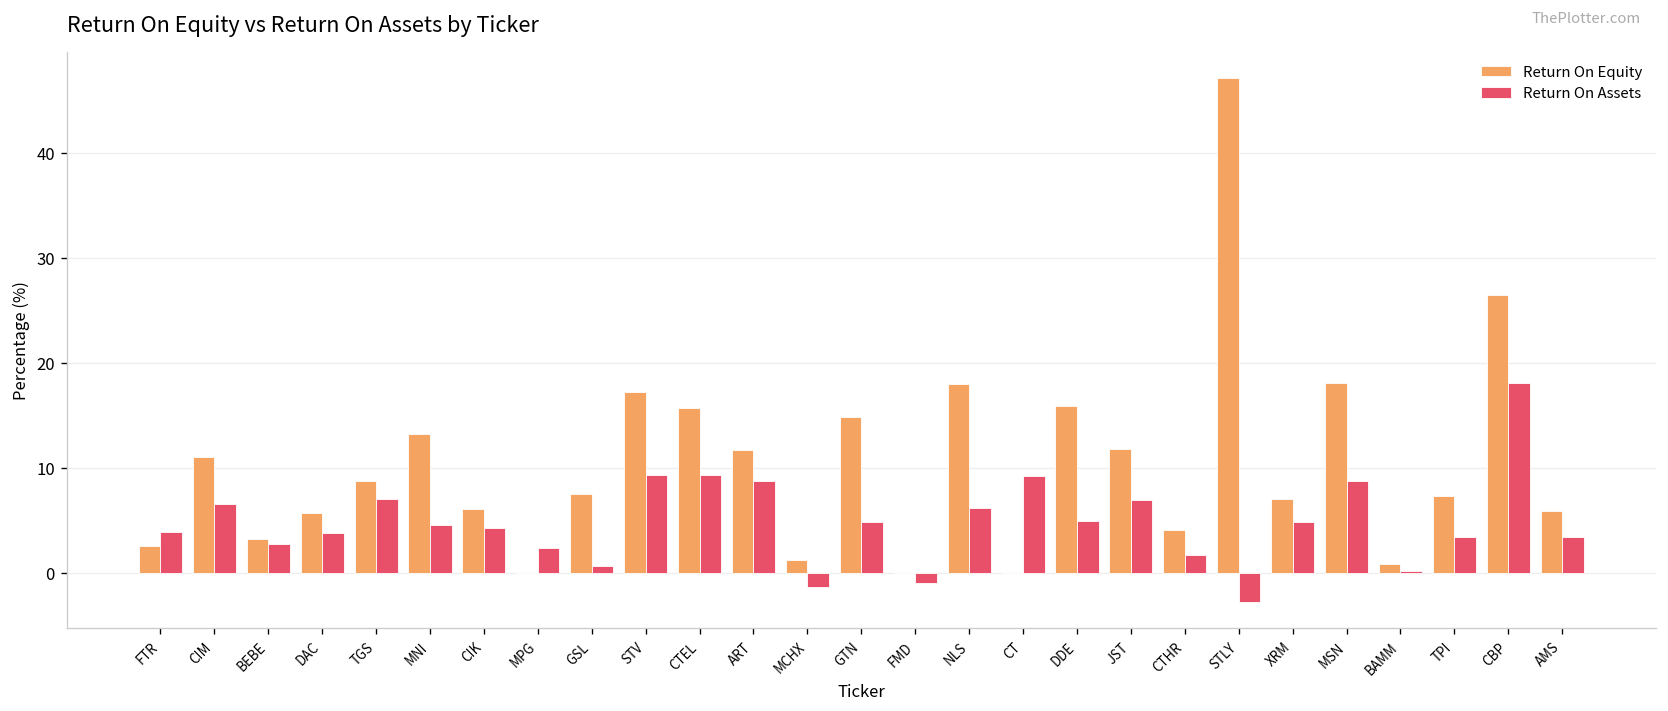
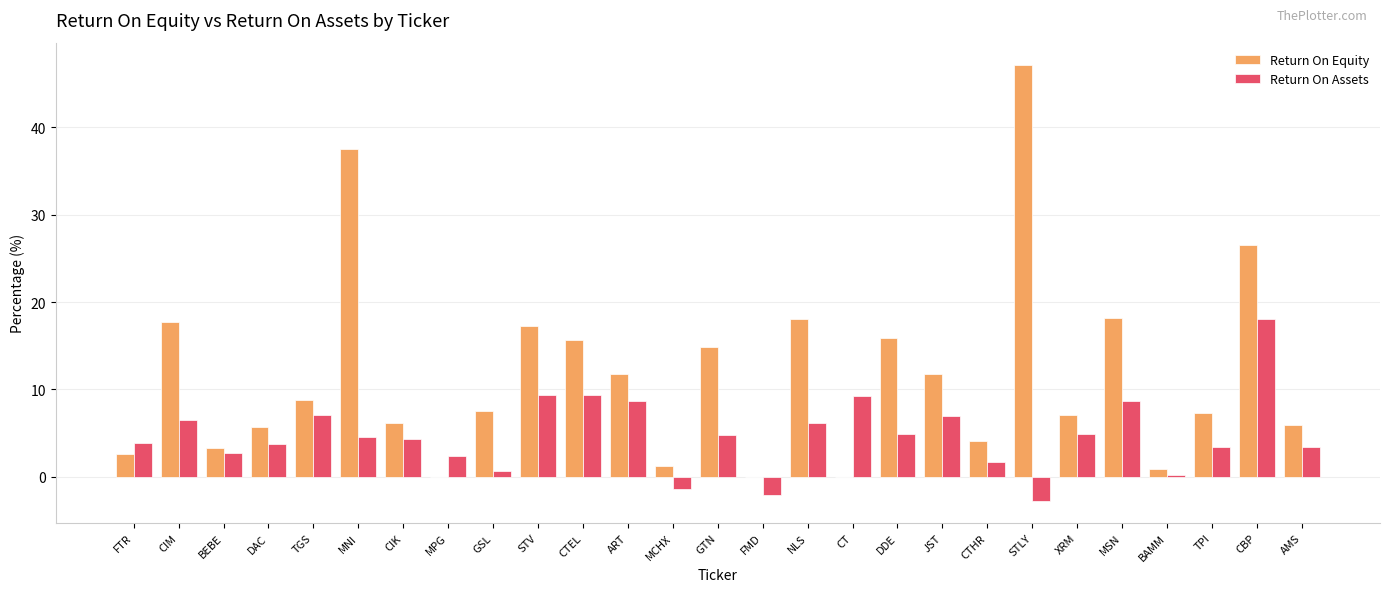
Return On Equity, CIM: 11 -> 18
Return On Equity, MNI: 13 -> 38
Return On Assets, FMD: -1 -> -2
